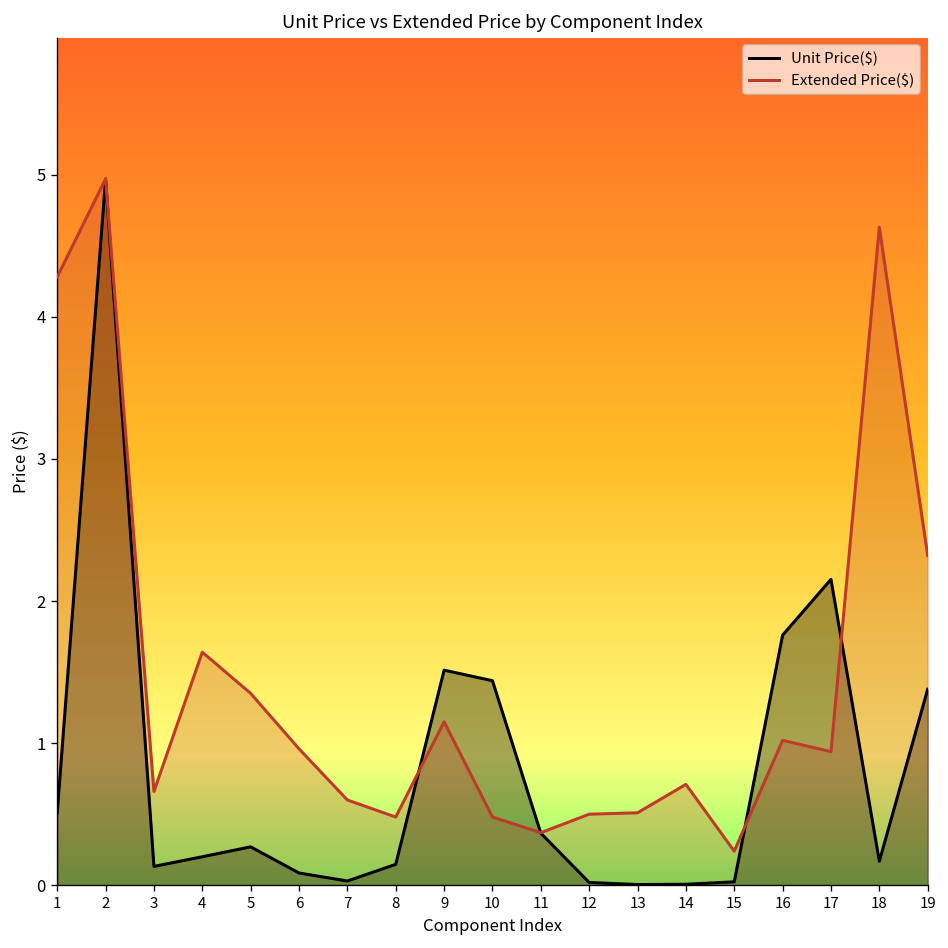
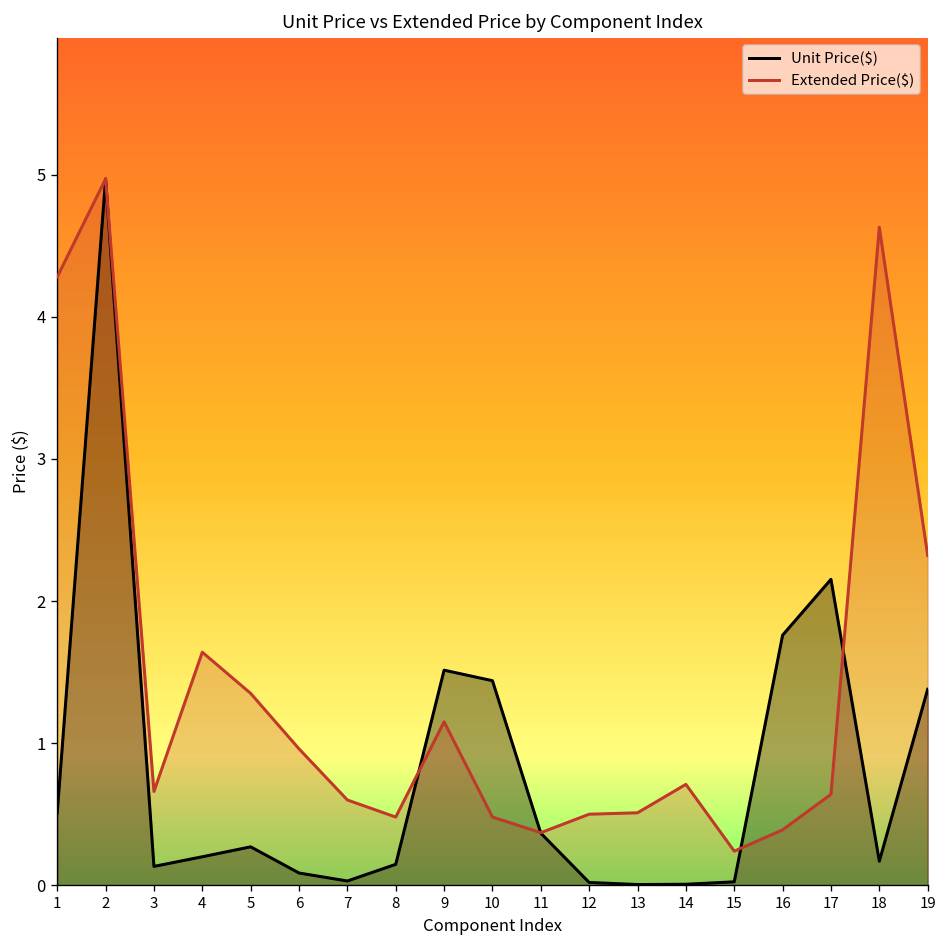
Extended Price($), 16: 1.02 -> 0.39
Extended Price($), 17: 0.94 -> 0.64
